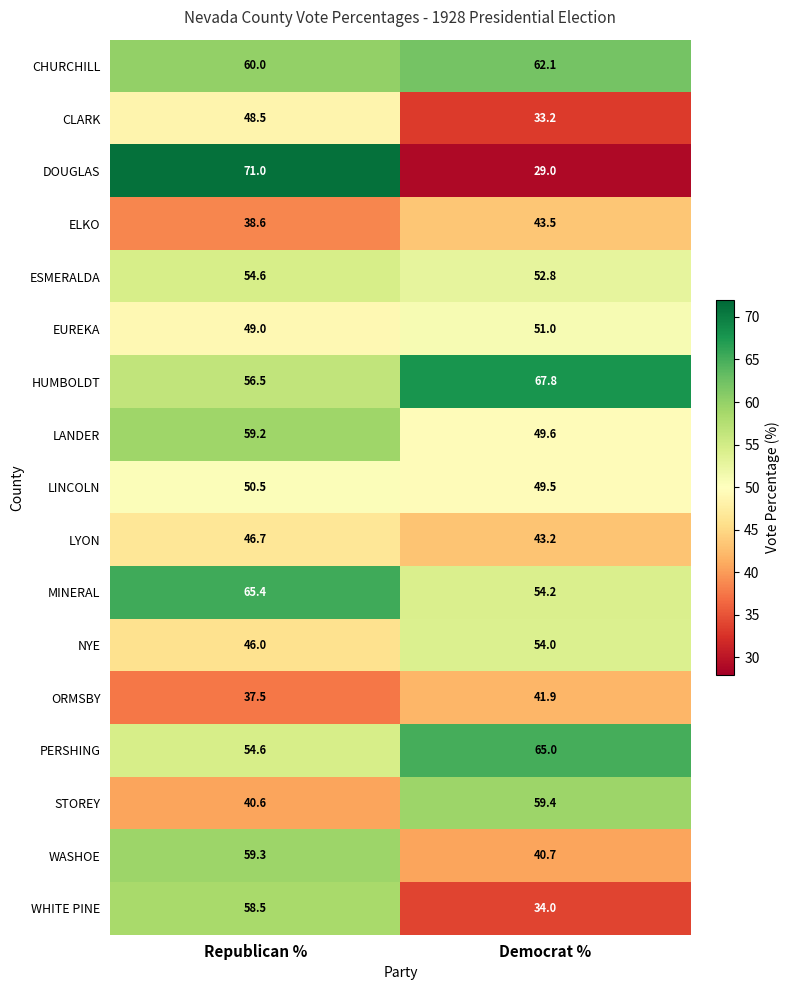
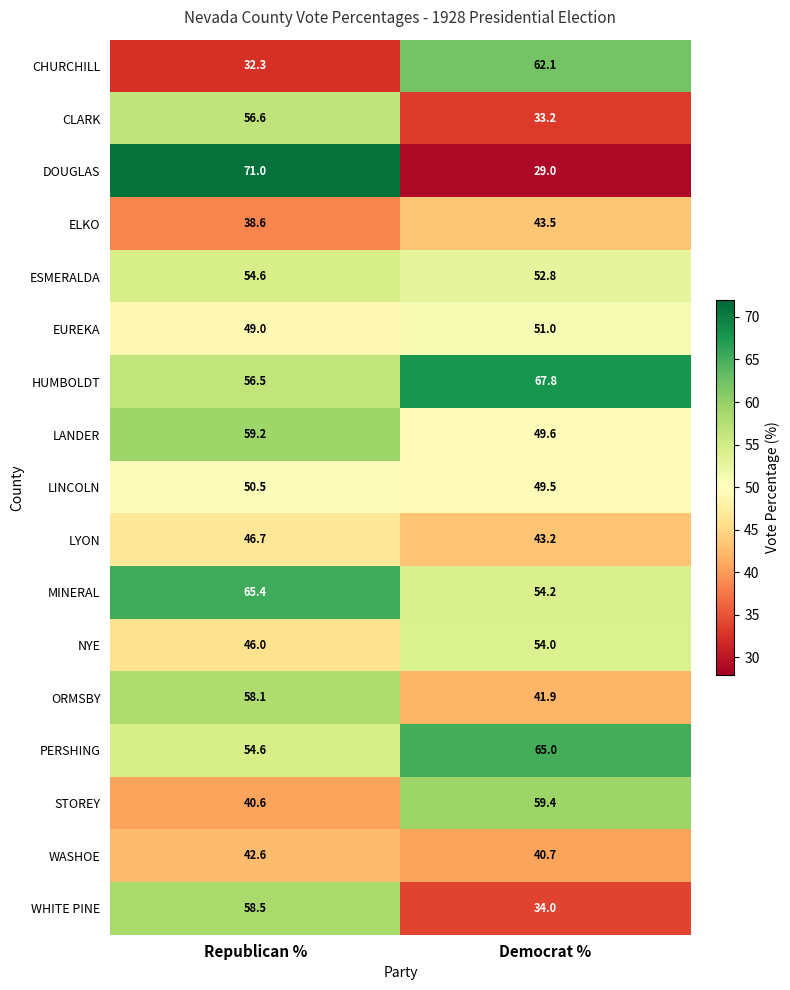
CHURCHILL, Republican %: 60.0 -> 32.3
CLARK, Republican %: 48.5 -> 56.6
ORMSBY, Republican %: 37.5 -> 58.1
WASHOE, Republican %: 59.3 -> 42.6
